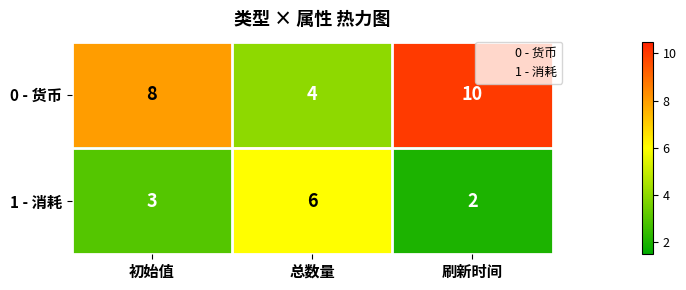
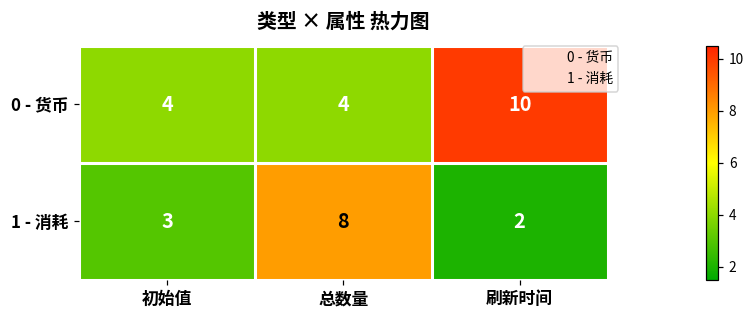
0 - 货币, 初始值: 8 -> 4
1 - 消耗, 总数量: 6 -> 8
